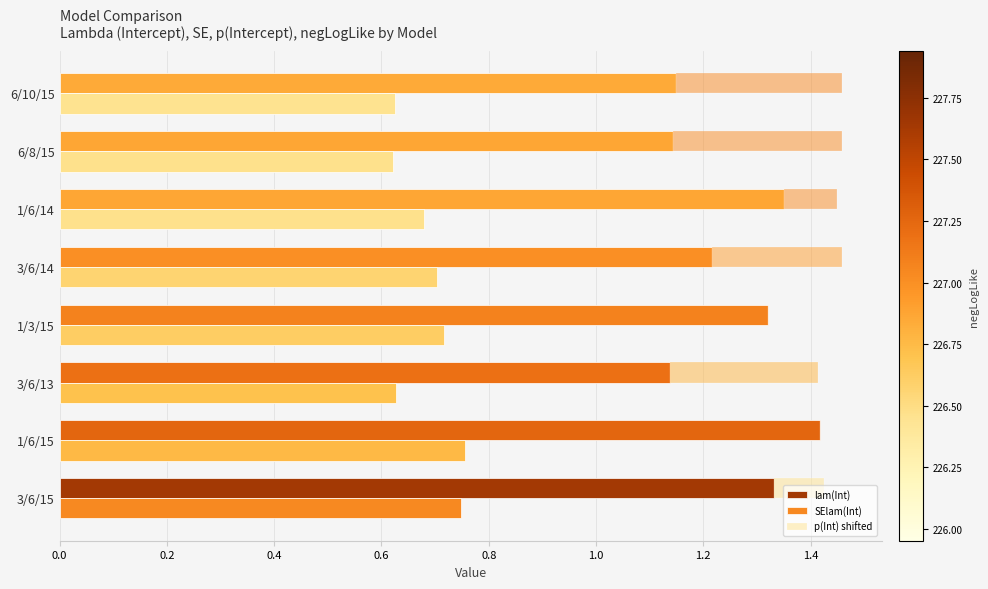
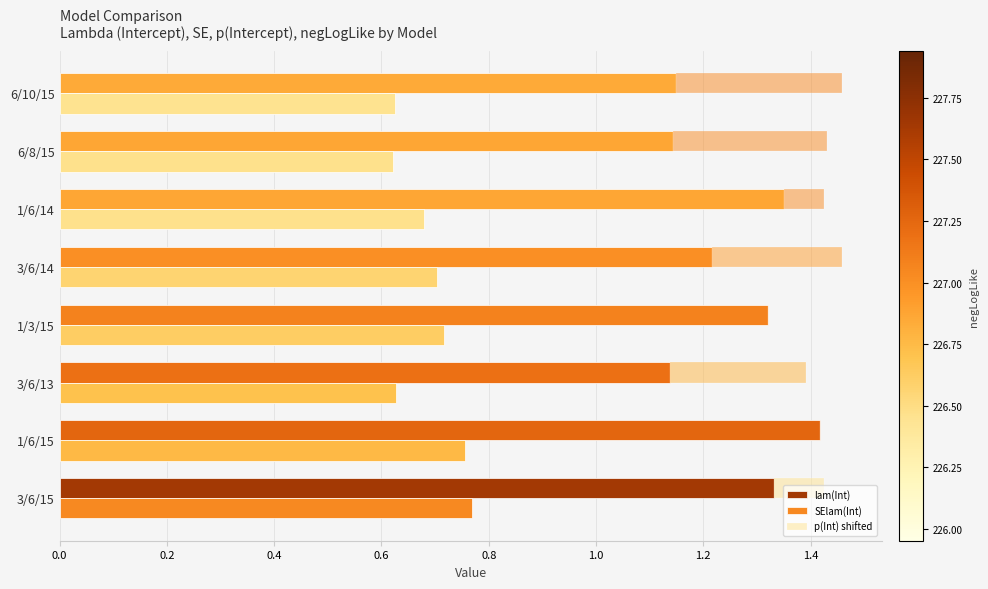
p(Int) shifted, 6/8/15: 0.31 -> 0.29
p(Int) shifted, 1/6/14: 0.10 -> 0.08
p(Int) shifted, 3/6/13: 0.27 -> 0.25
SElam(Int), 3/6/15: 0.75 -> 0.77
